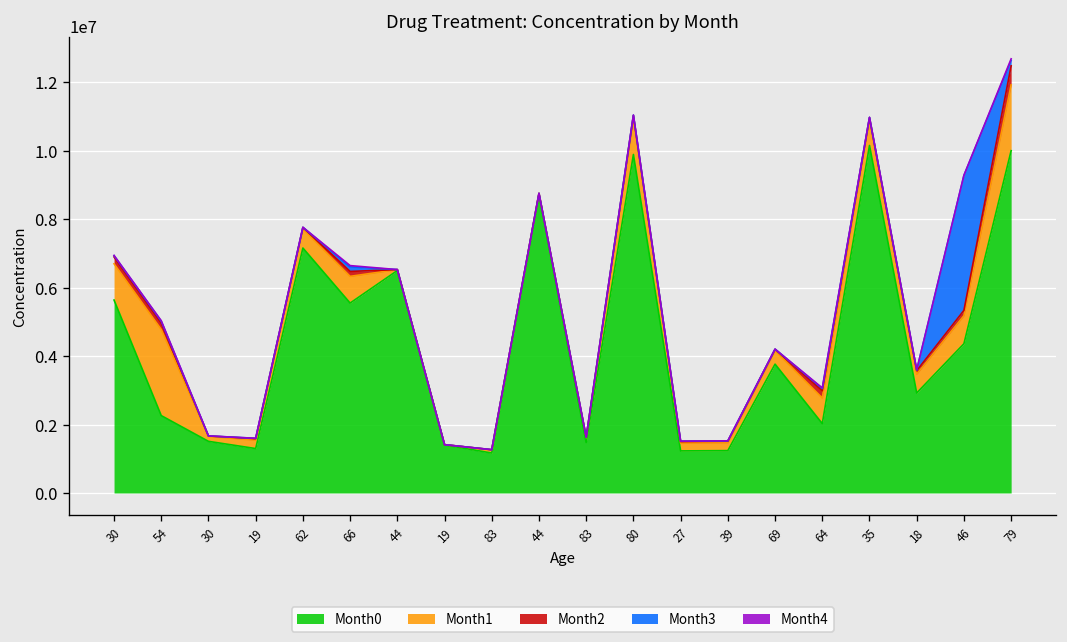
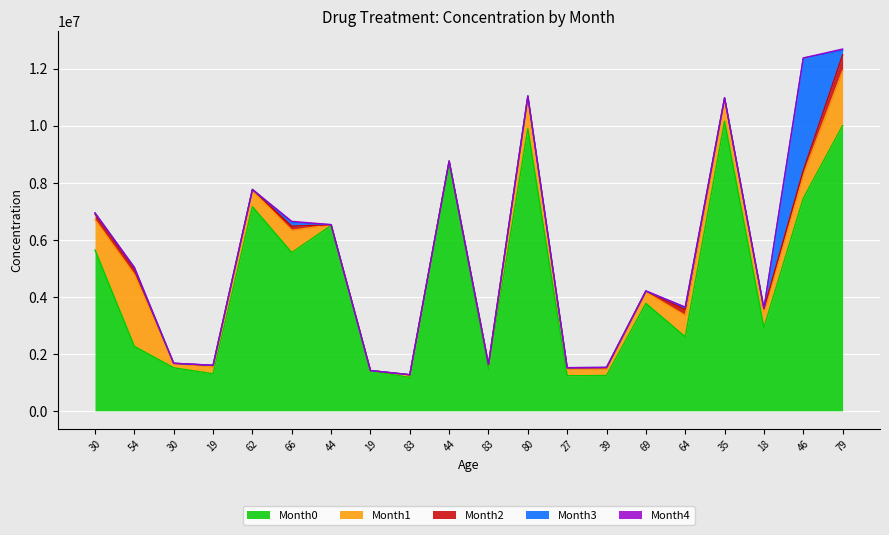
Month0, 64: 2000000 -> 2600000
Month0, 46: 4400000 -> 7400000
